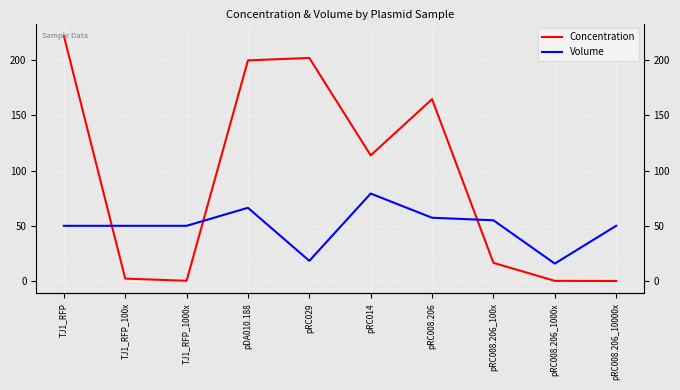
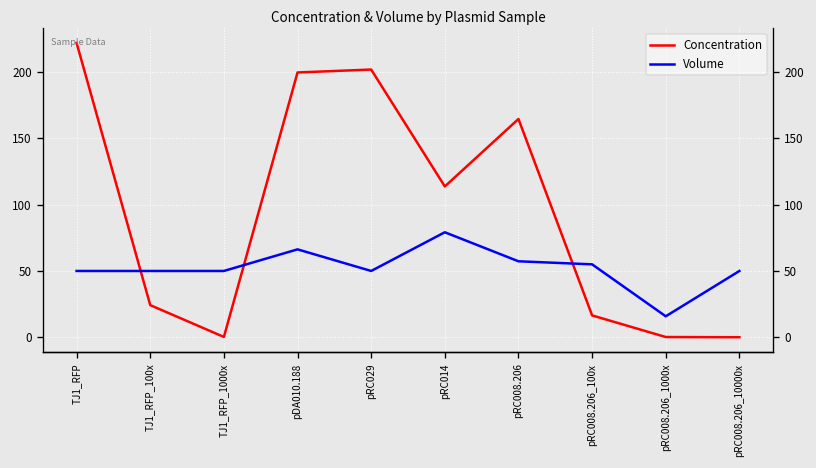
Concentration, TJ1_RFP_100x: 2 -> 24
Volume, pRC029: 18 -> 50
